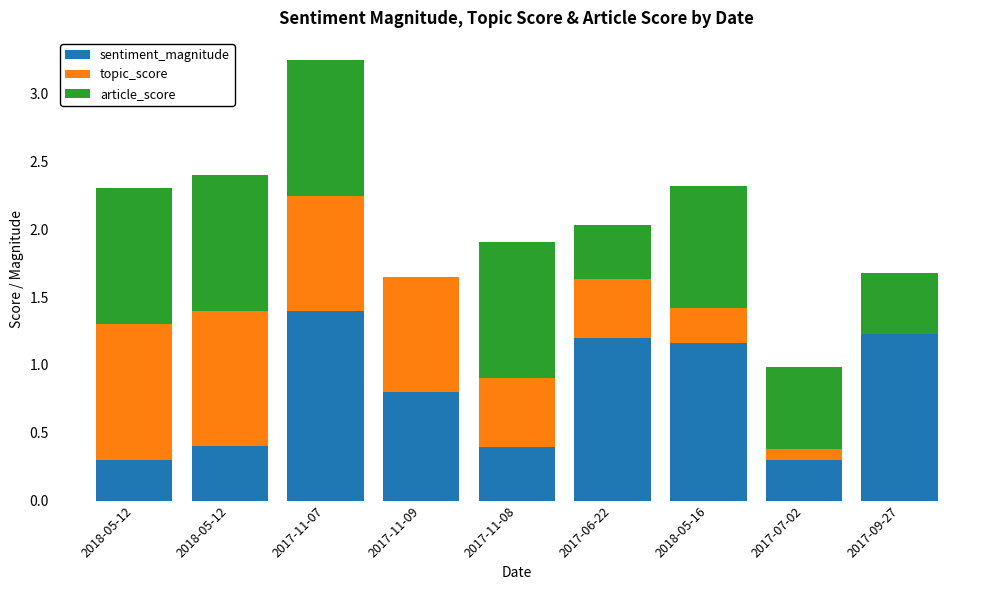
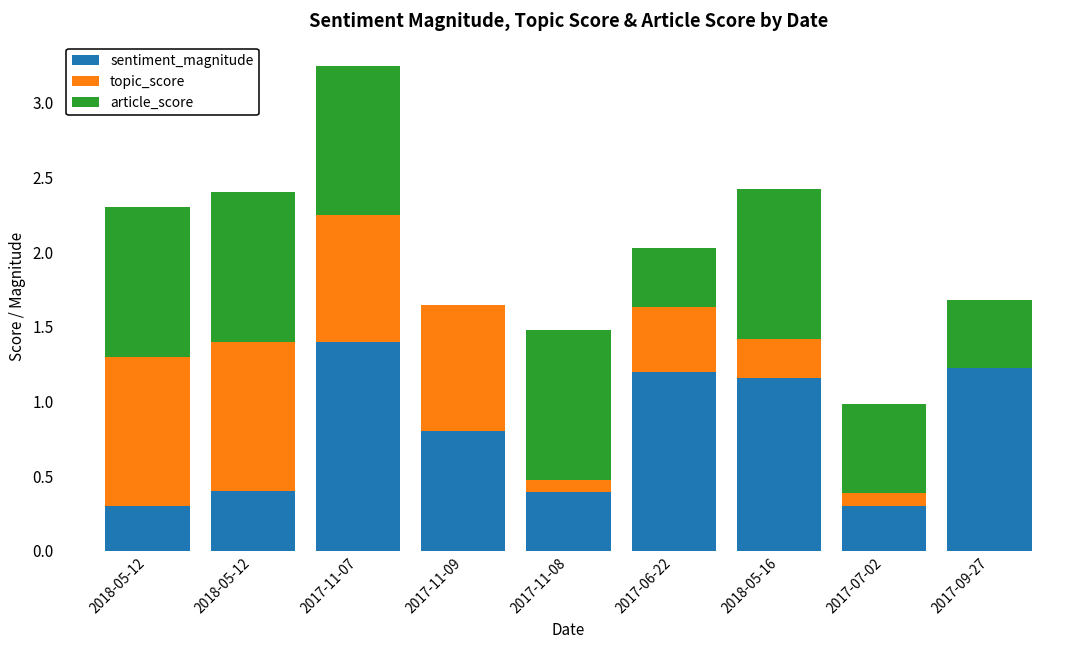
topic_score, 2017-11-08: 0.51 -> 0.08
article_score, 2018-05-16: 0.9 -> 1.0
